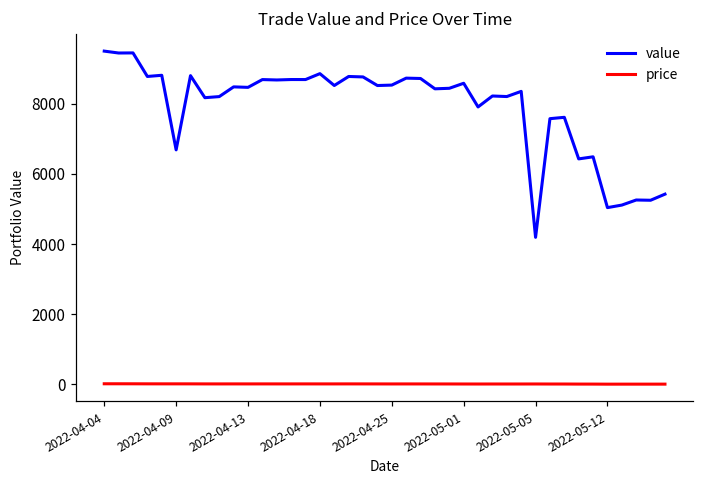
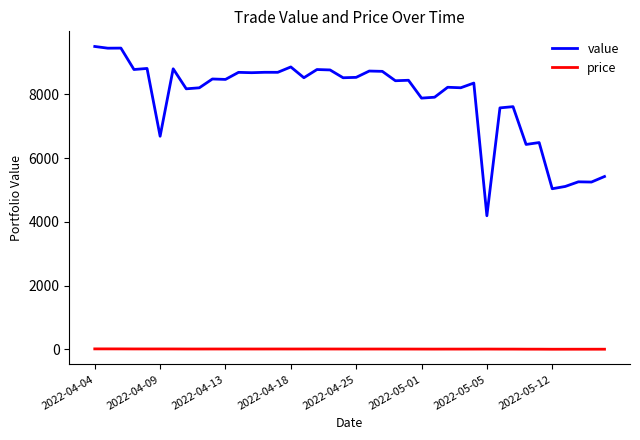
value, 2022-05-01: 8600 -> 7900
